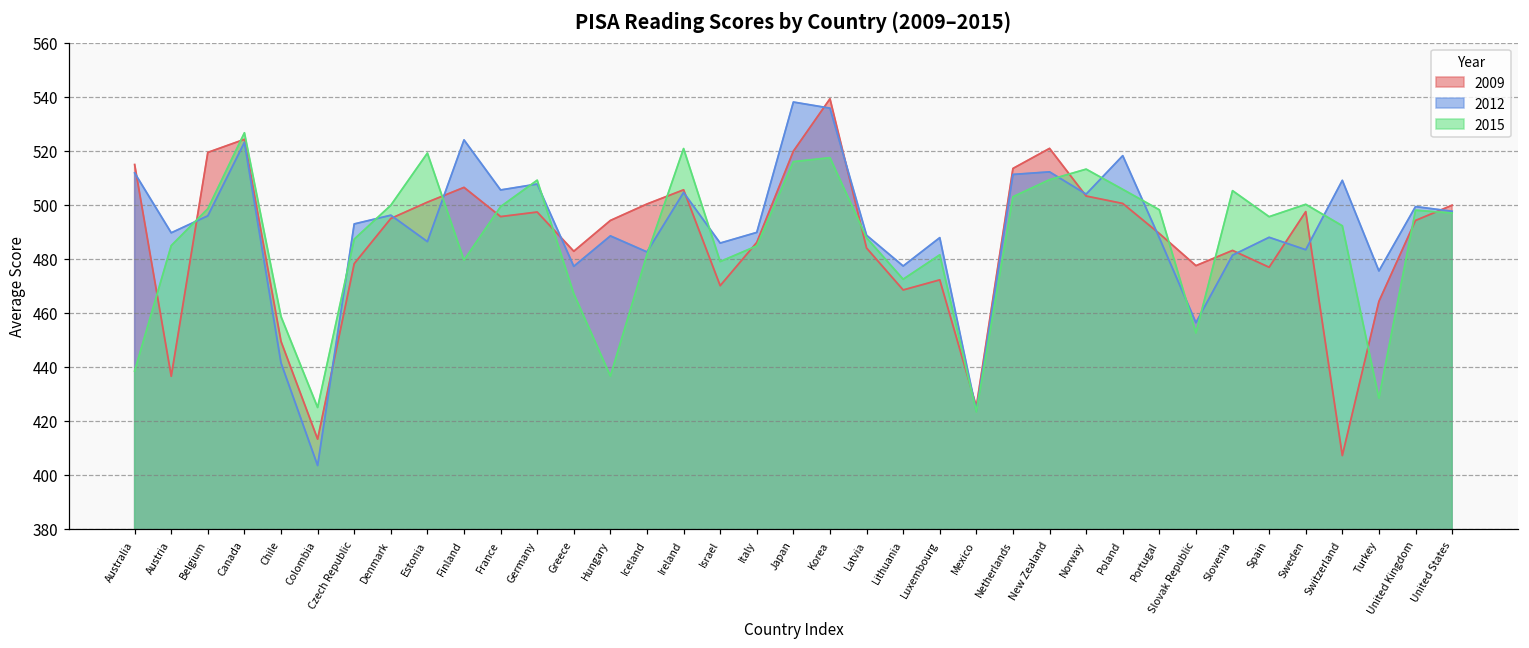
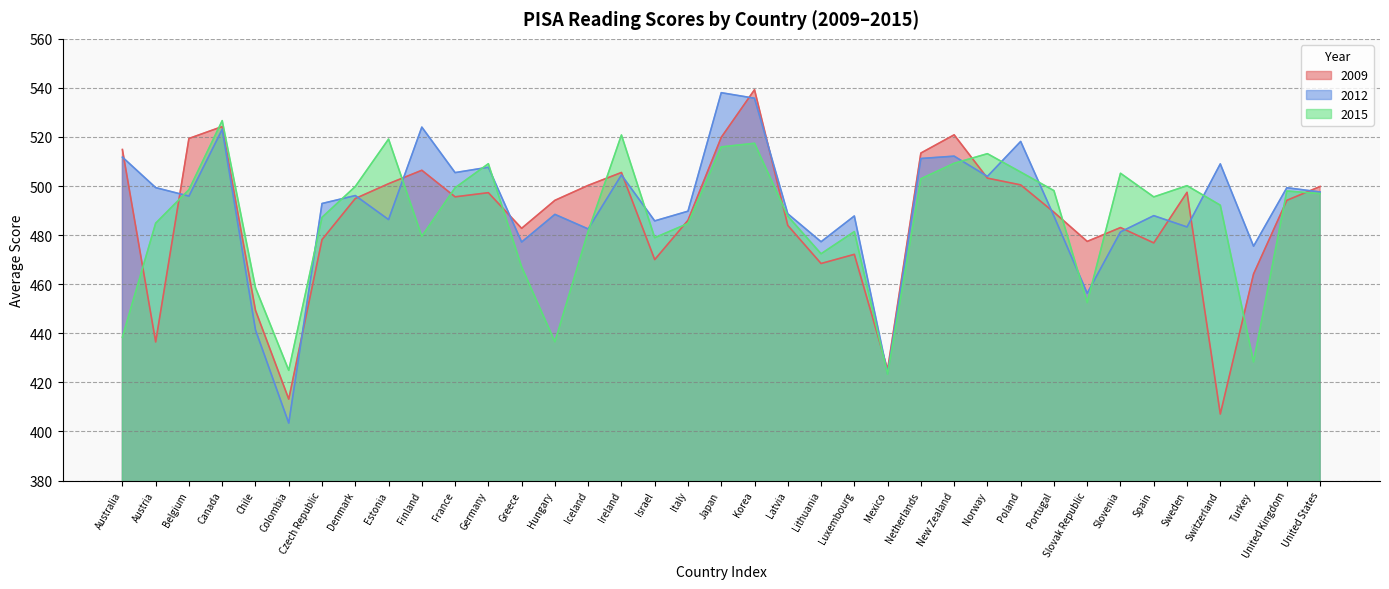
2012, Austria: 490 -> 499
